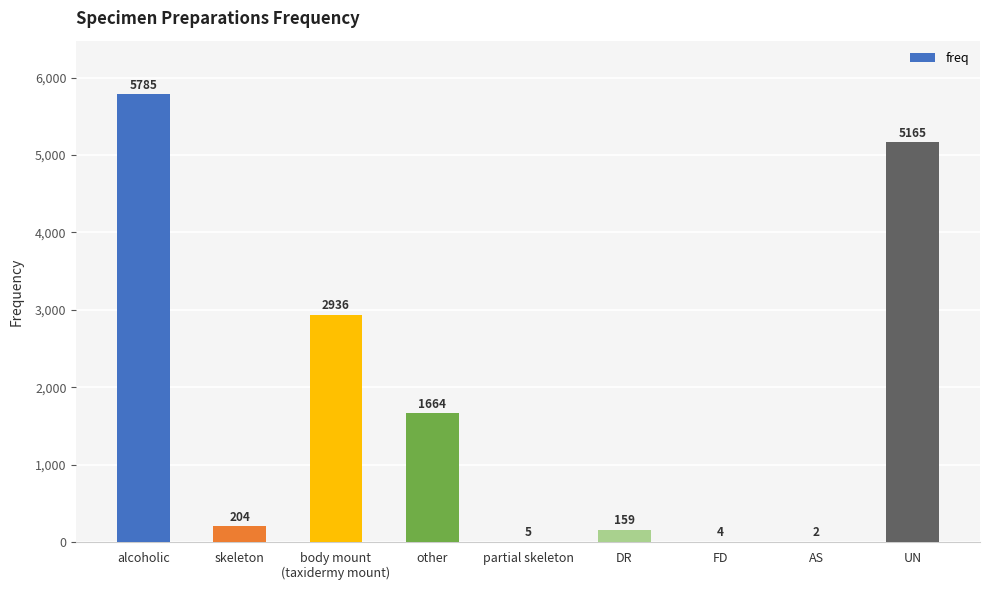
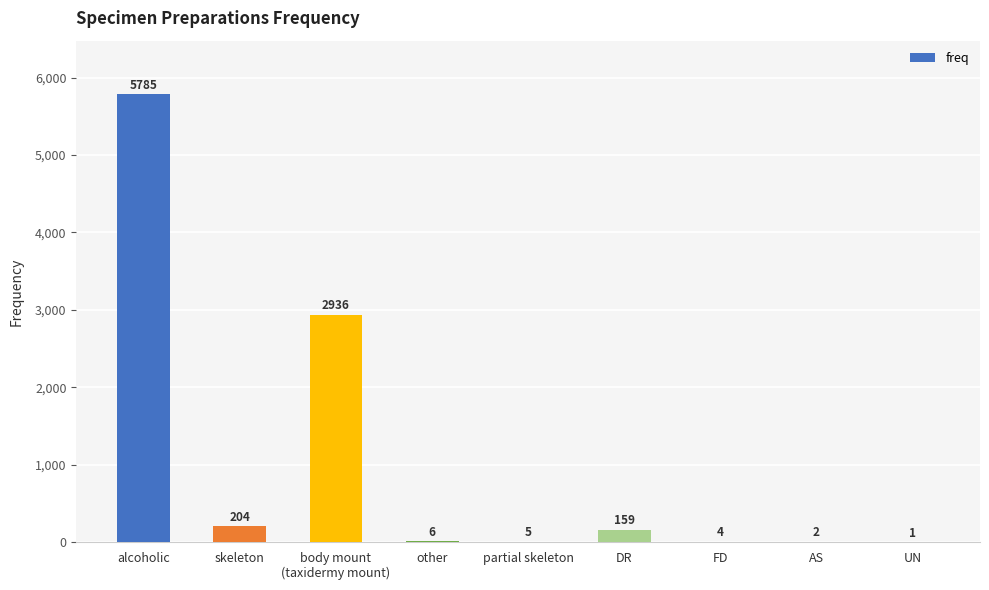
other: 1664 -> 6
UN: 5165 -> 1
